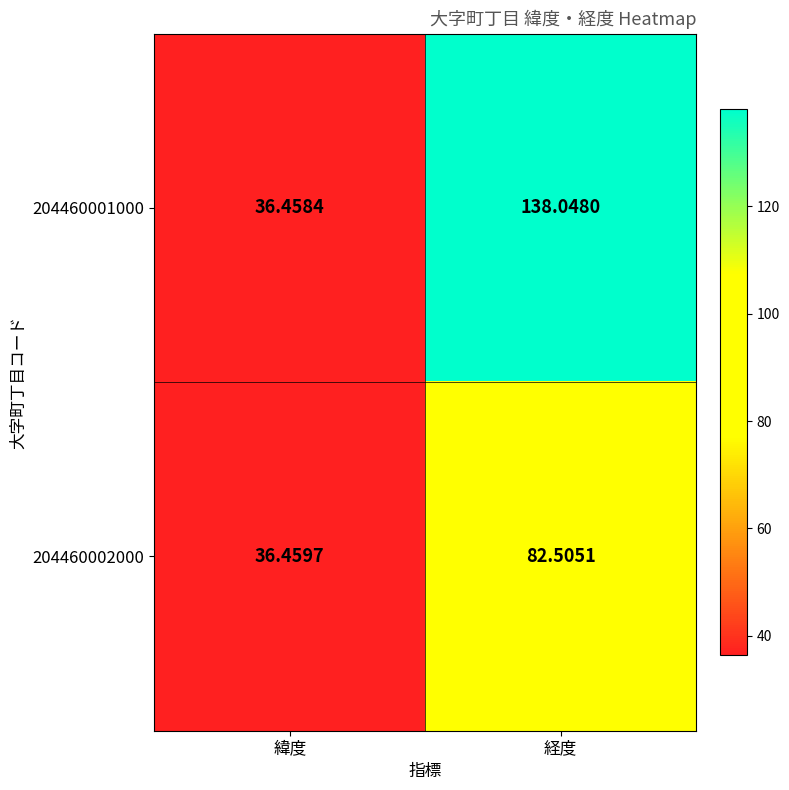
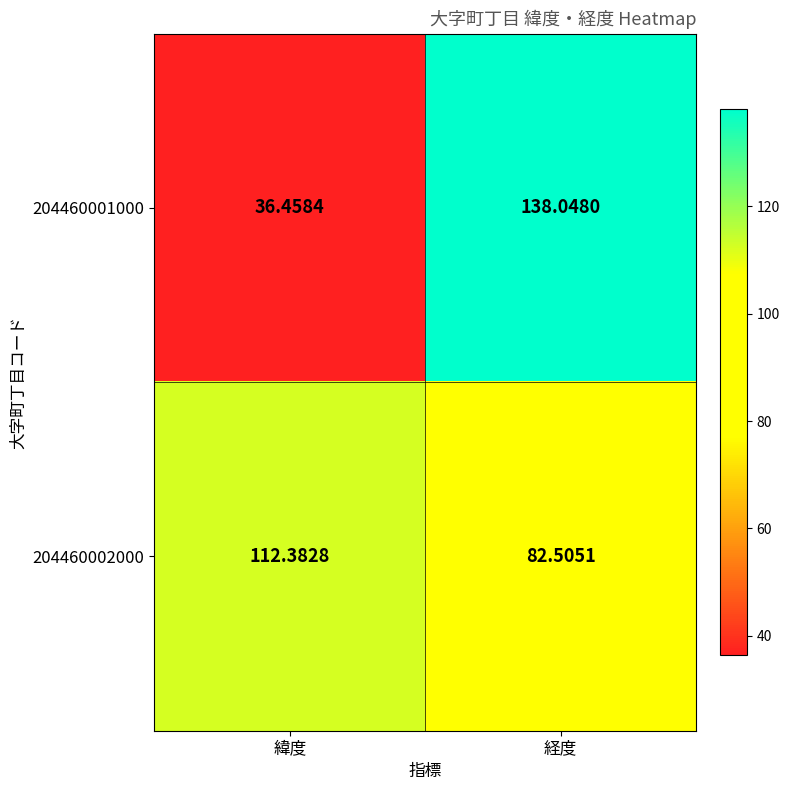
204460002000, 緯度: 36.4597 -> 112.3828
